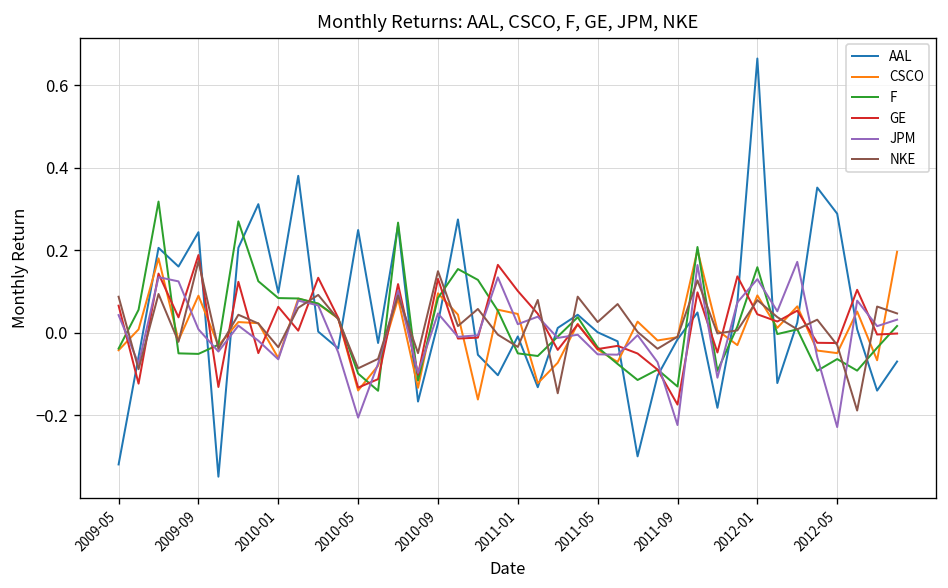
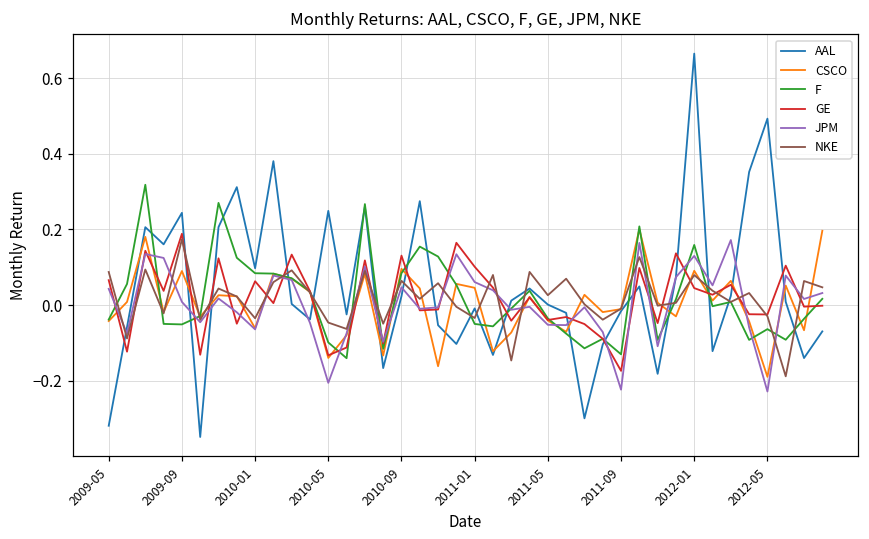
NKE, 2010-05: -0.09 -> -0.05
NKE, 2010-09: 0.15 -> 0.06
JPM, 2011-01: 0.02 -> 0.06
AAL, 2012-05: 0.29 -> 0.49
CSCO, 2012-05: -0.05 -> -0.19
